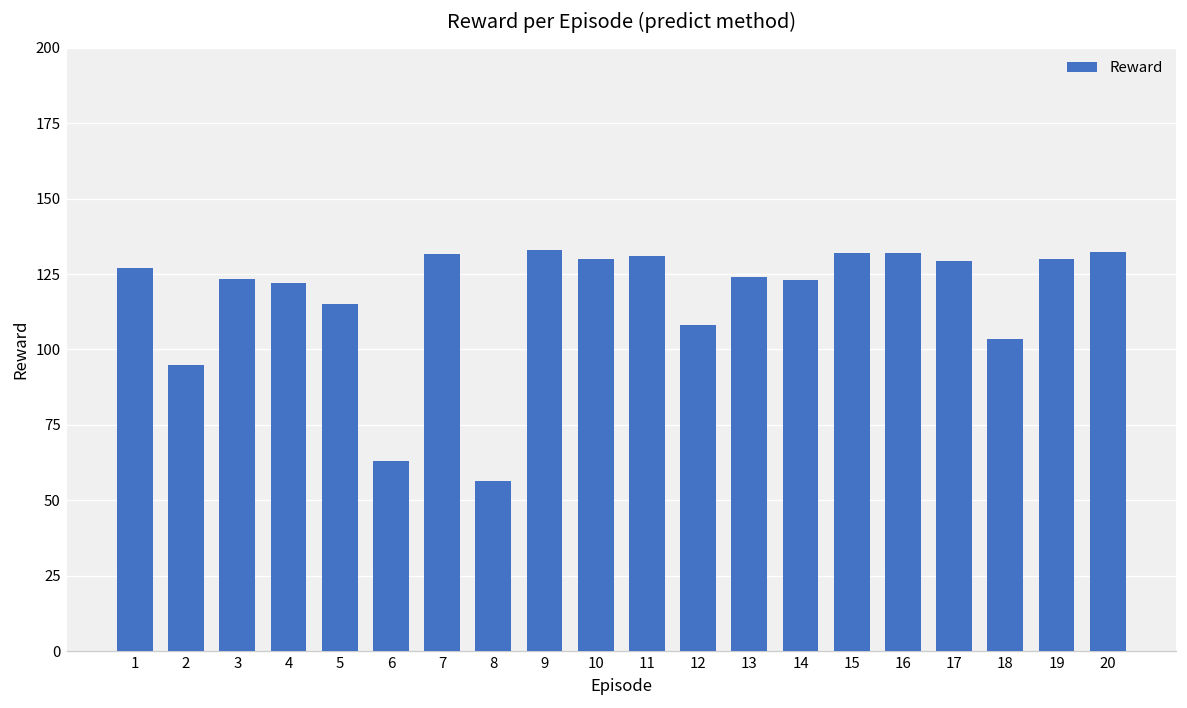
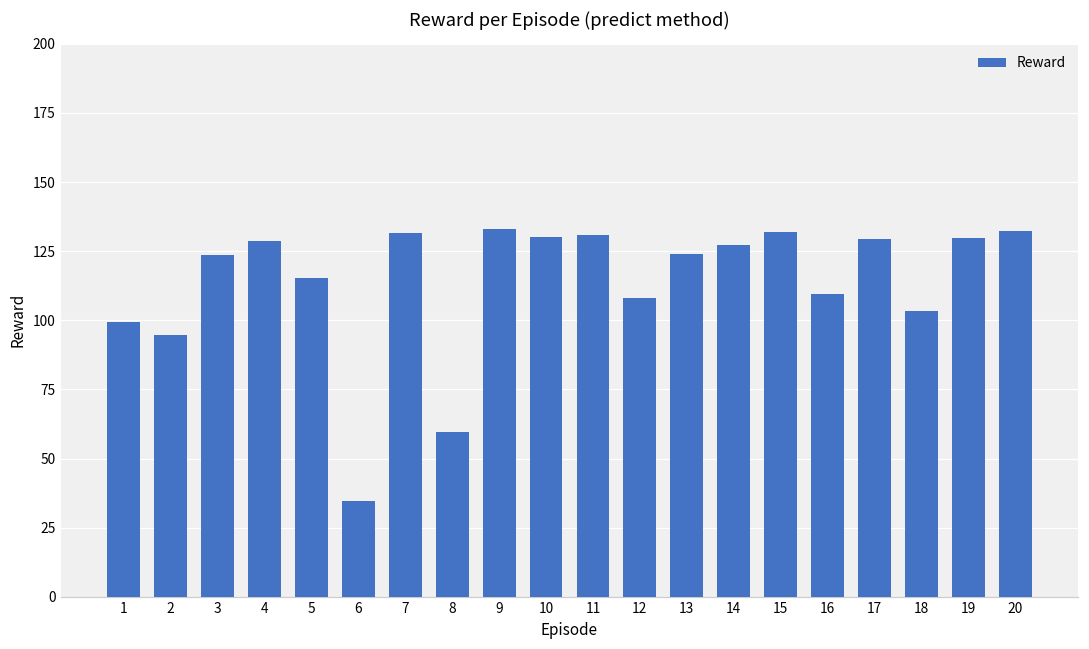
1: 127 -> 100
4: 122 -> 129
6: 63 -> 35
8: 56 -> 60
14: 123 -> 127
16: 132 -> 110
